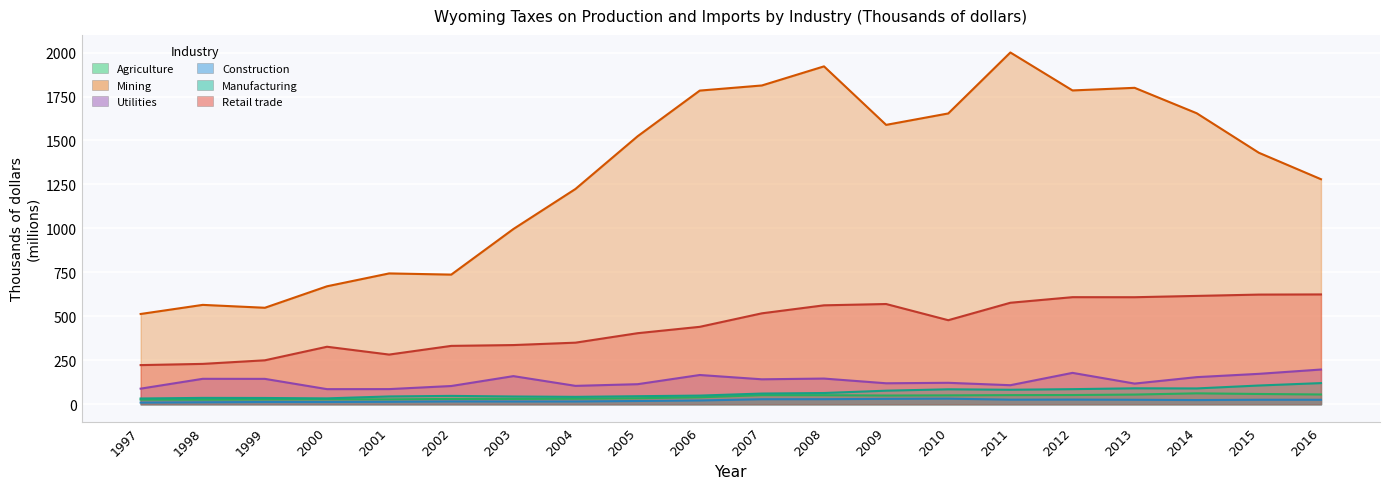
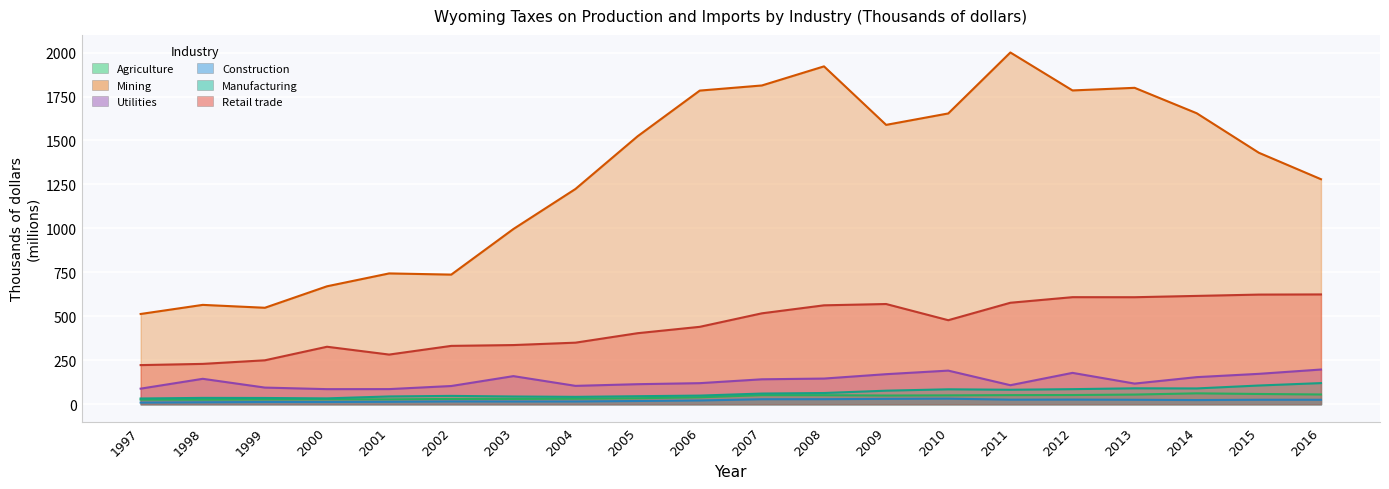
Utilities, 1999: 140 -> 90
Utilities, 2006: 170 -> 120
Utilities, 2009: 120 -> 170
Utilities, 2010: 120 -> 190
